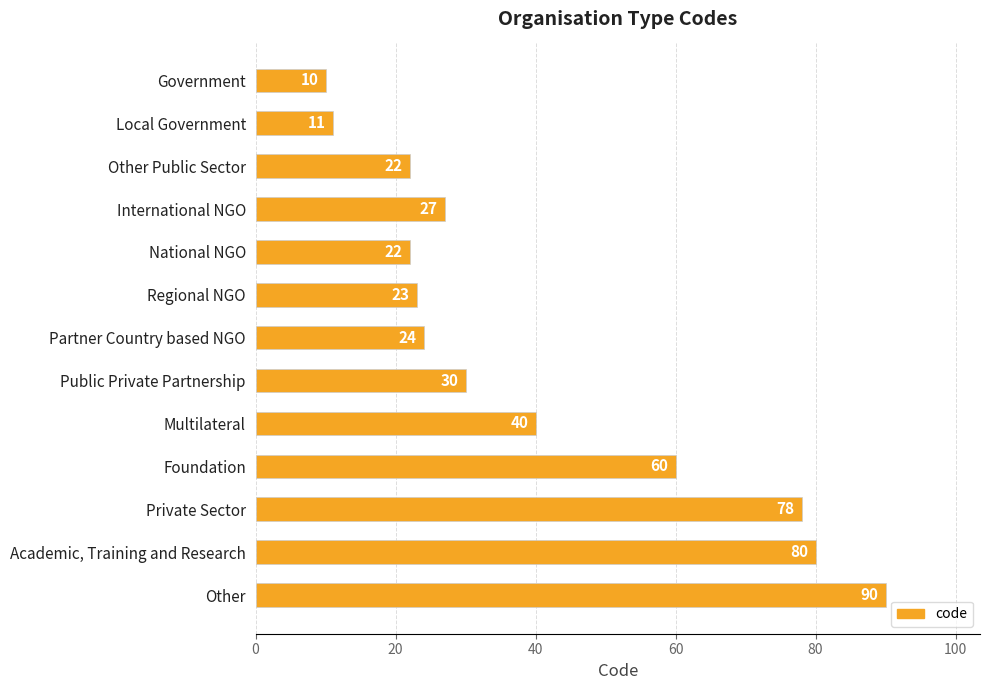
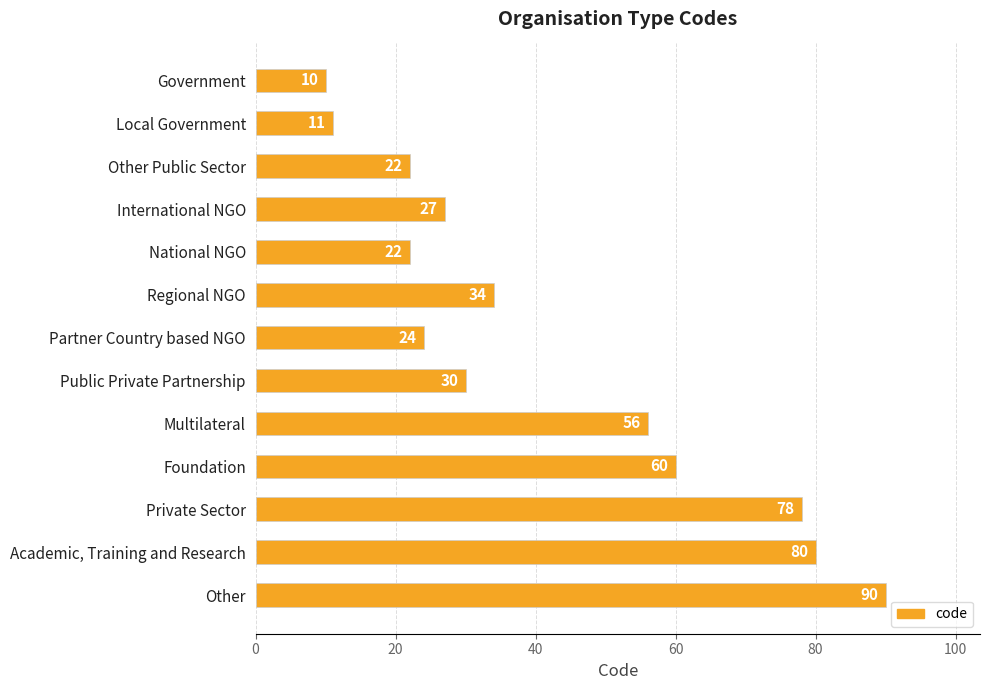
Regional NGO: 23 -> 34
Multilateral: 40 -> 56
